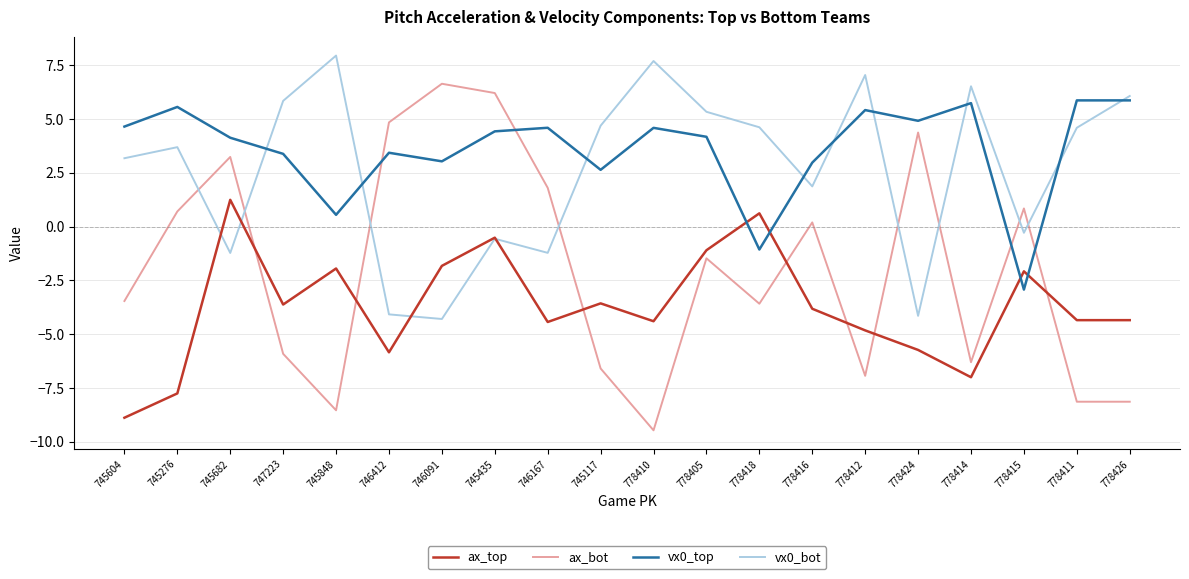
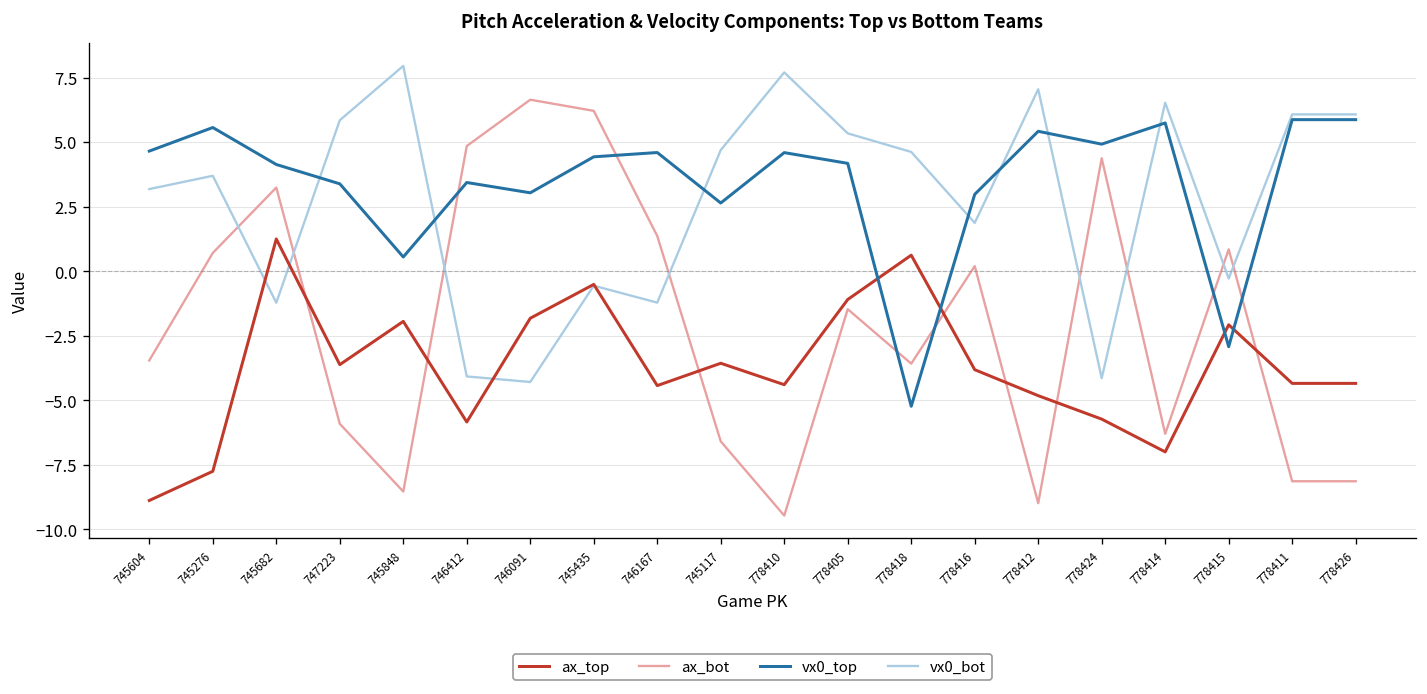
ax_bot, 746167: 1.8 -> 1.4
vx0_top, 778418: -1.1 -> -5.2
ax_bot, 778412: -6.9 -> -9.0
vx0_bot, 778411: 4.6 -> 6.1
